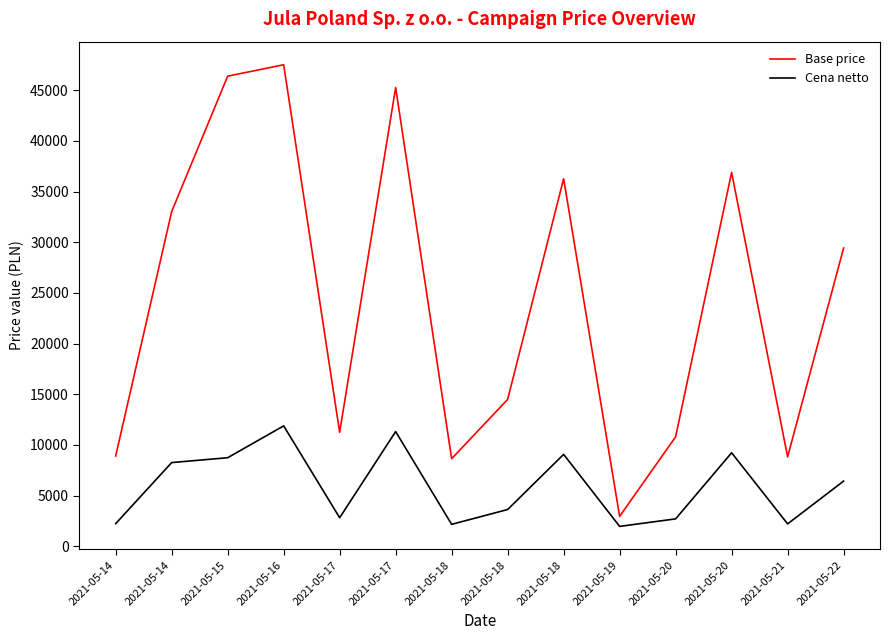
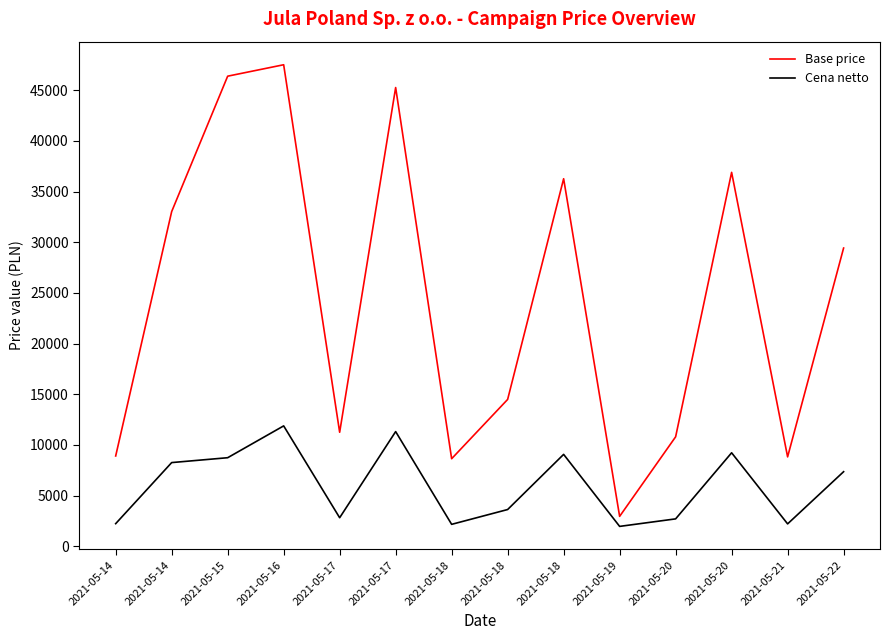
Cena netto, 2021-05-22: 6400 -> 7400
